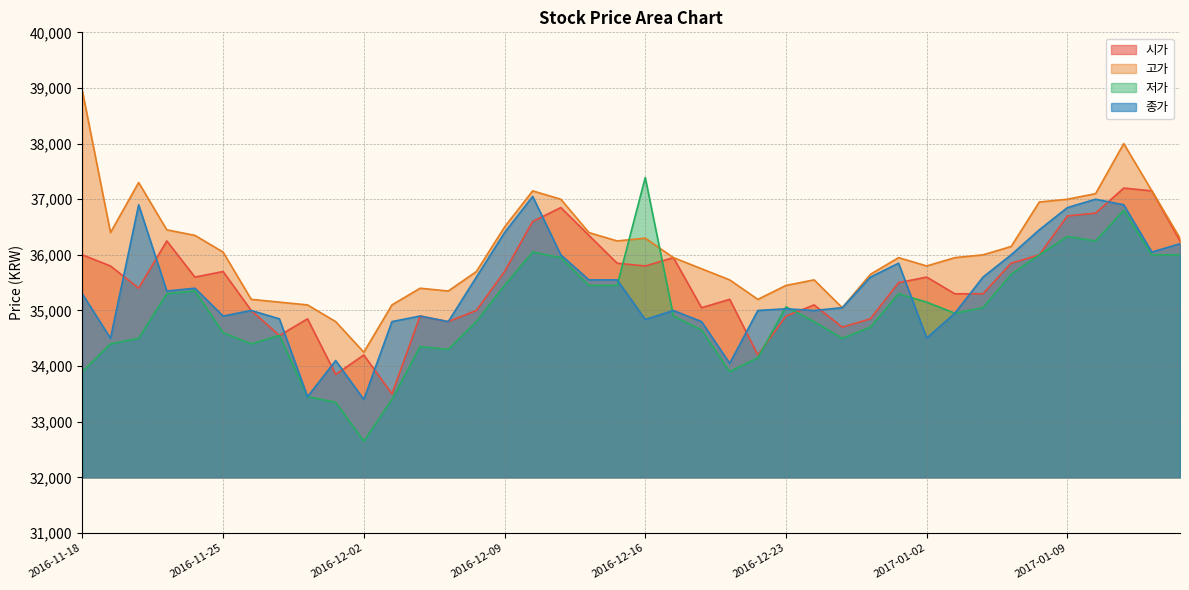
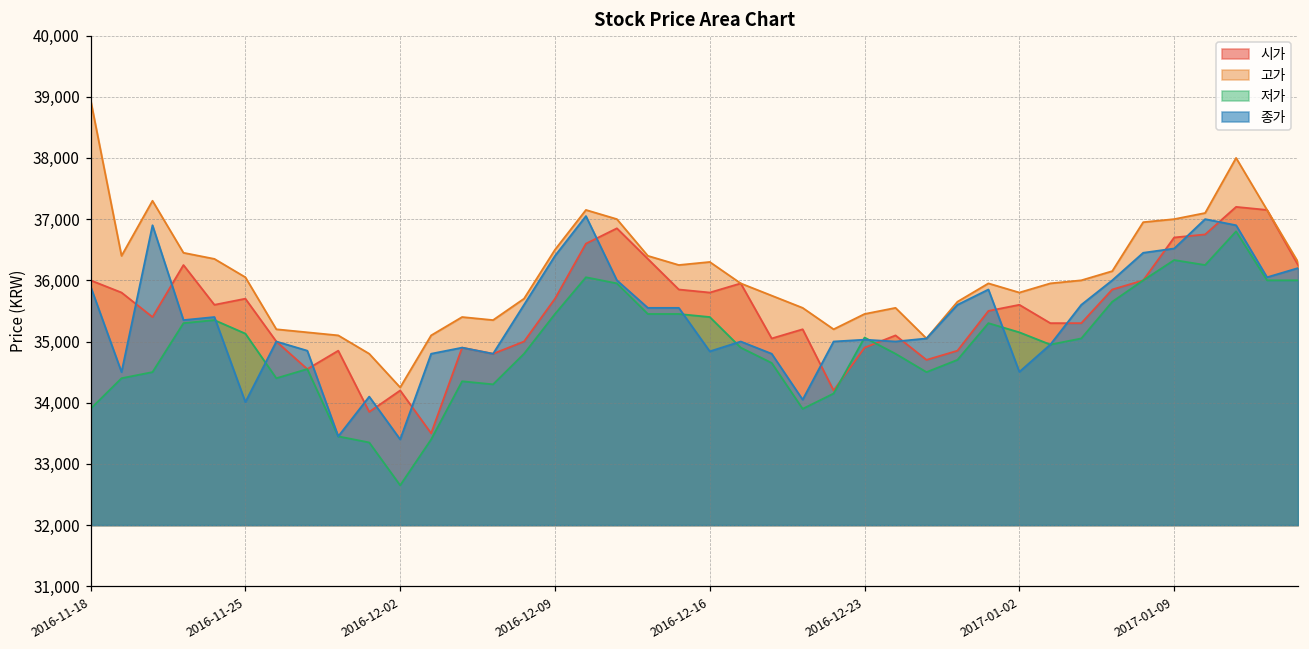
종가, 2016-11-18: 35,300 -> 35,900
저가, 2016-11-25: 34,600 -> 35,100
종가, 2016-11-25: 34,900 -> 34,000
저가, 2016-12-16: 37,400 -> 35,400
종가, 2017-01-09: 36,900 -> 36,500
